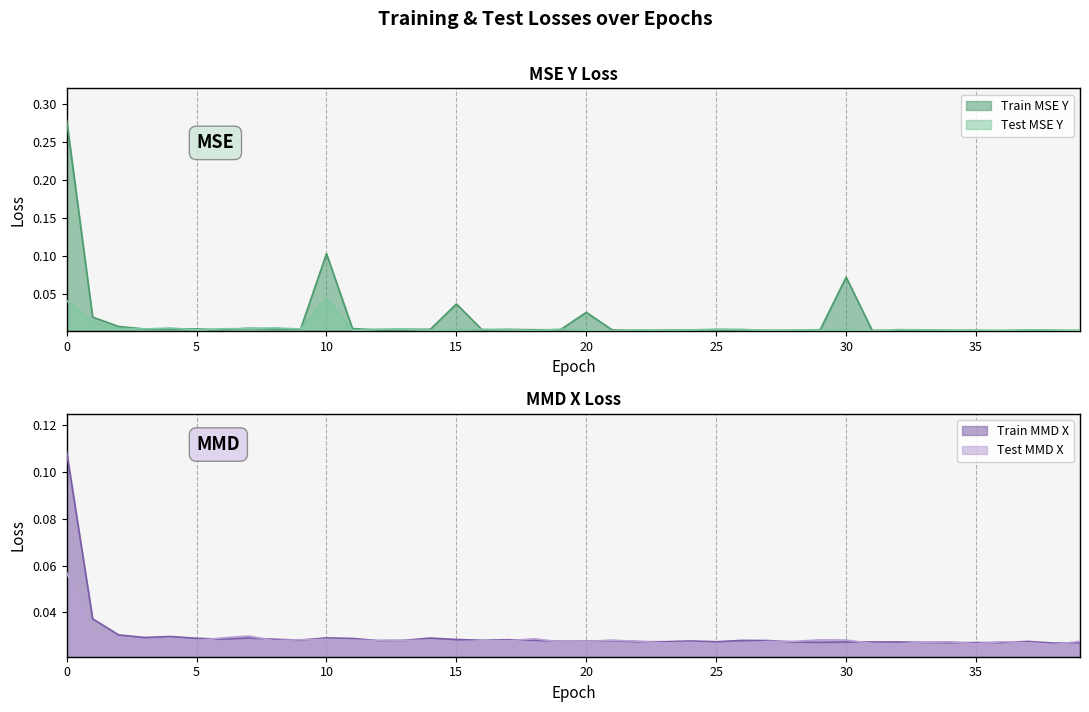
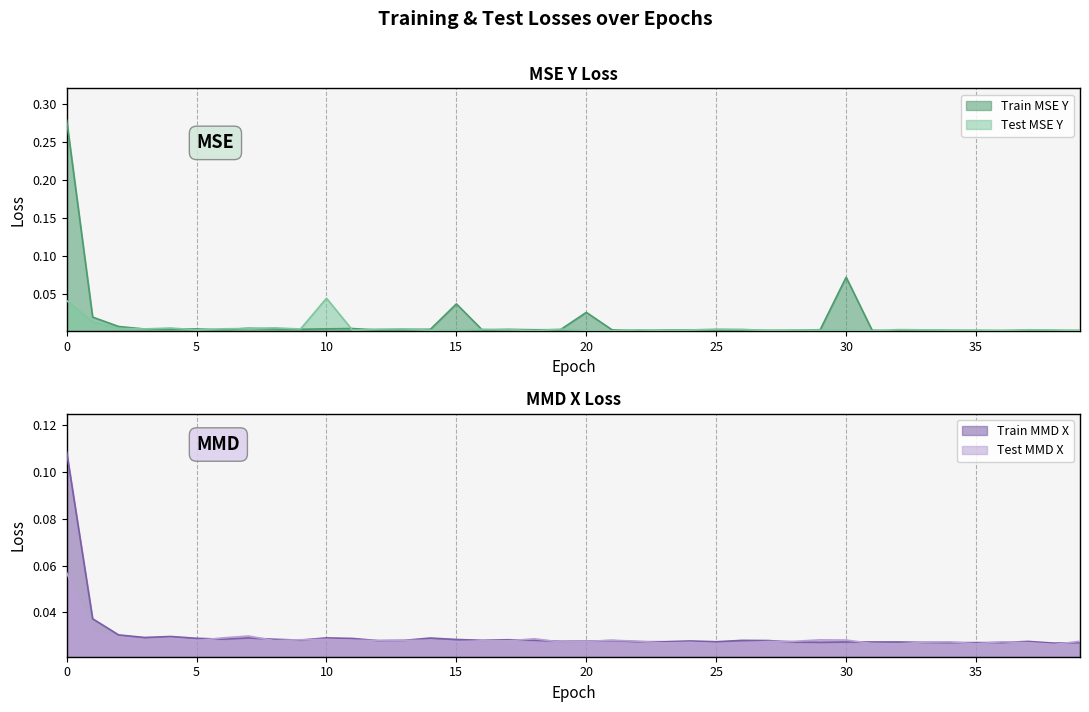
MSE Y Loss, Train MSE Y, 10: 0.10 -> 0.00
